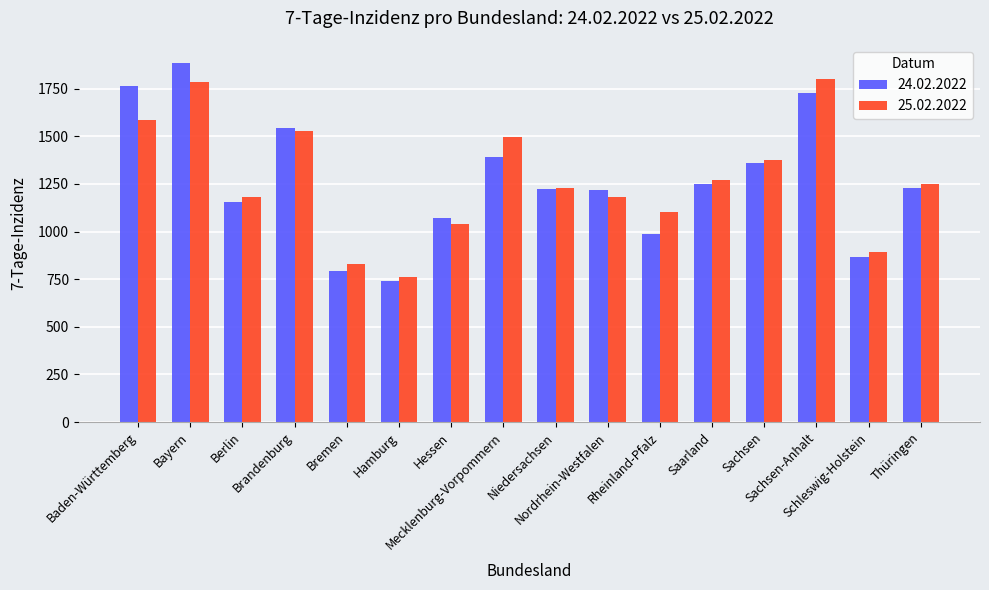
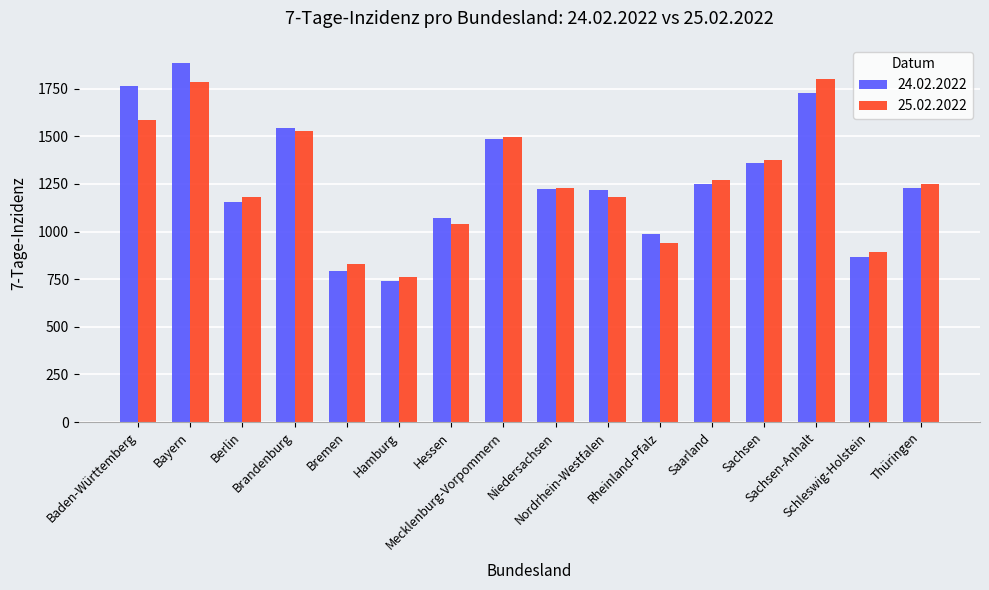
24.02.2022, Mecklenburg-Vorpommern: 1390 -> 1480
25.02.2022, Rheinland-Pfalz: 1100 -> 940
